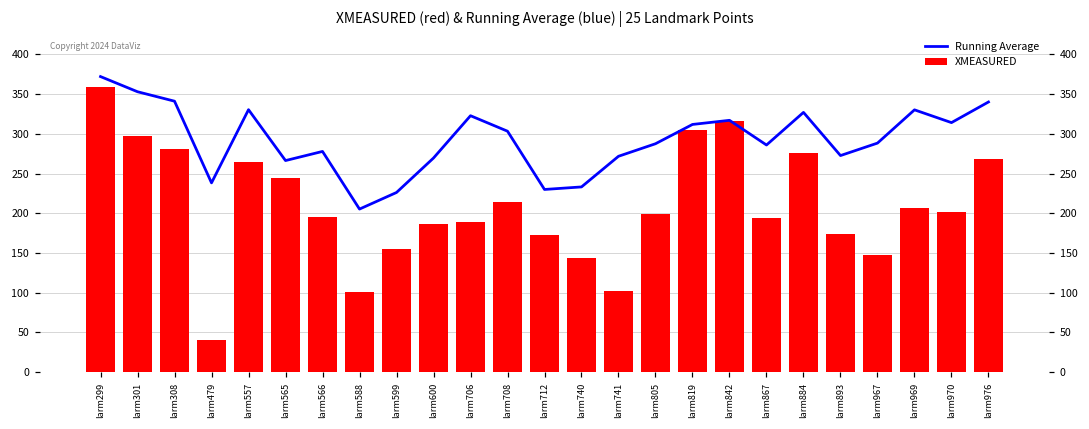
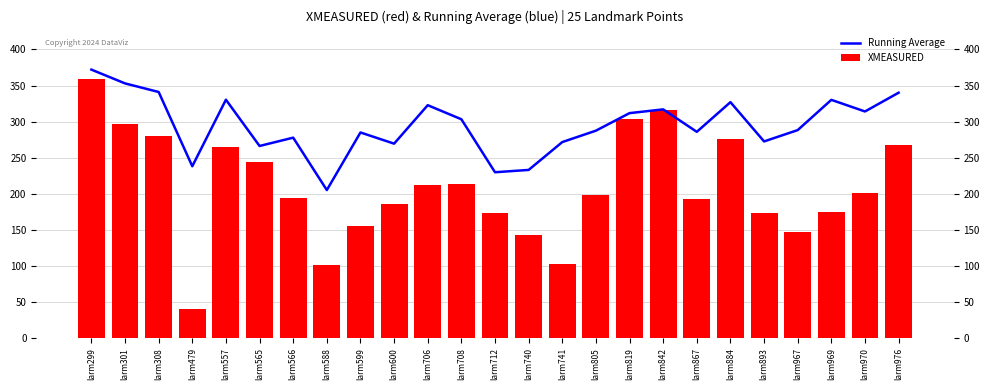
Running Average, larm599: 230 -> 290
XMEASURED, larm706: 190 -> 210
XMEASURED, larm969: 210 -> 170
